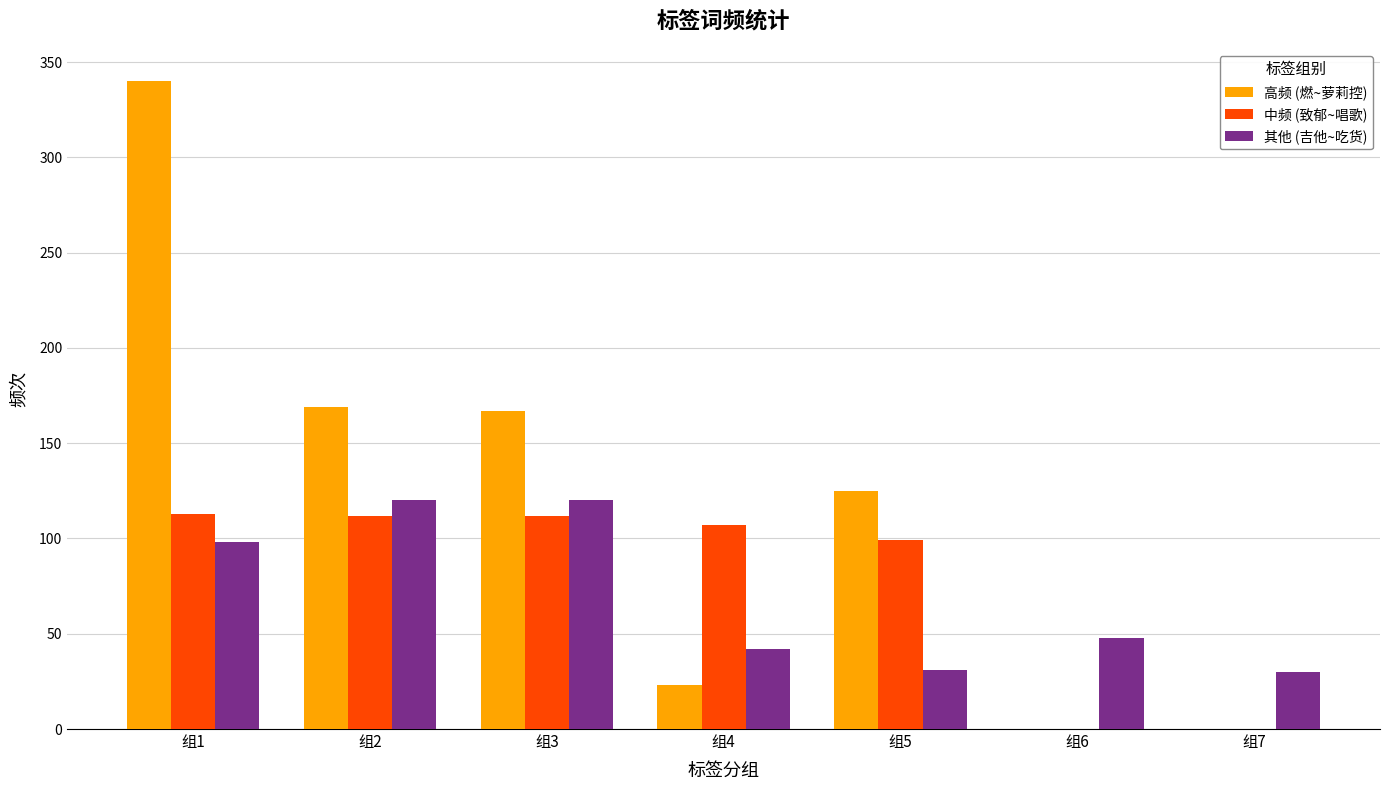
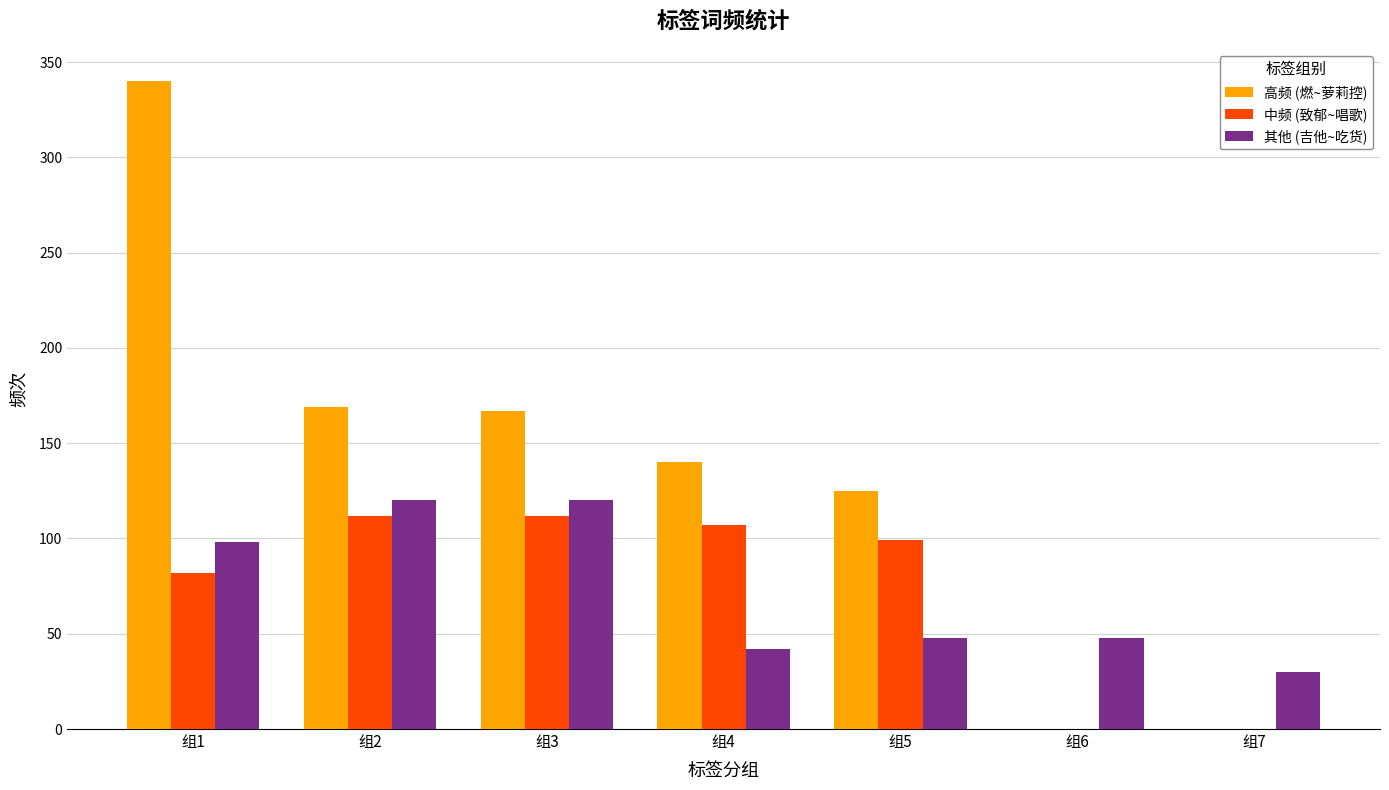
中频 (致郁~唱歌), 组1: 113 -> 82
高频 (燃~萝莉控), 组4: 23 -> 140
其他 (吉他~吃货), 组5: 31 -> 48
